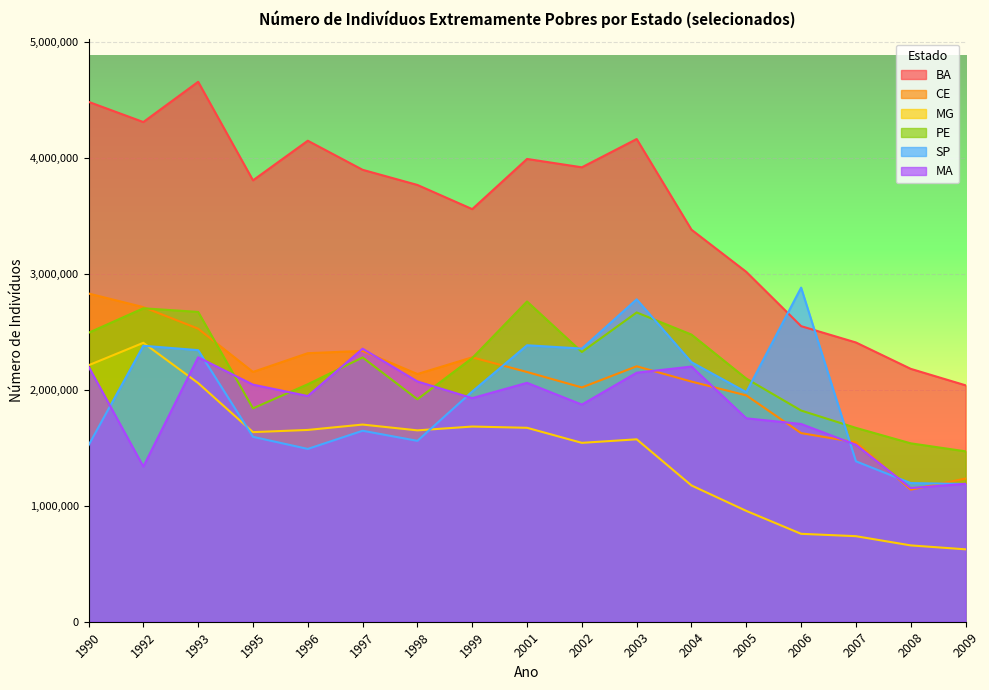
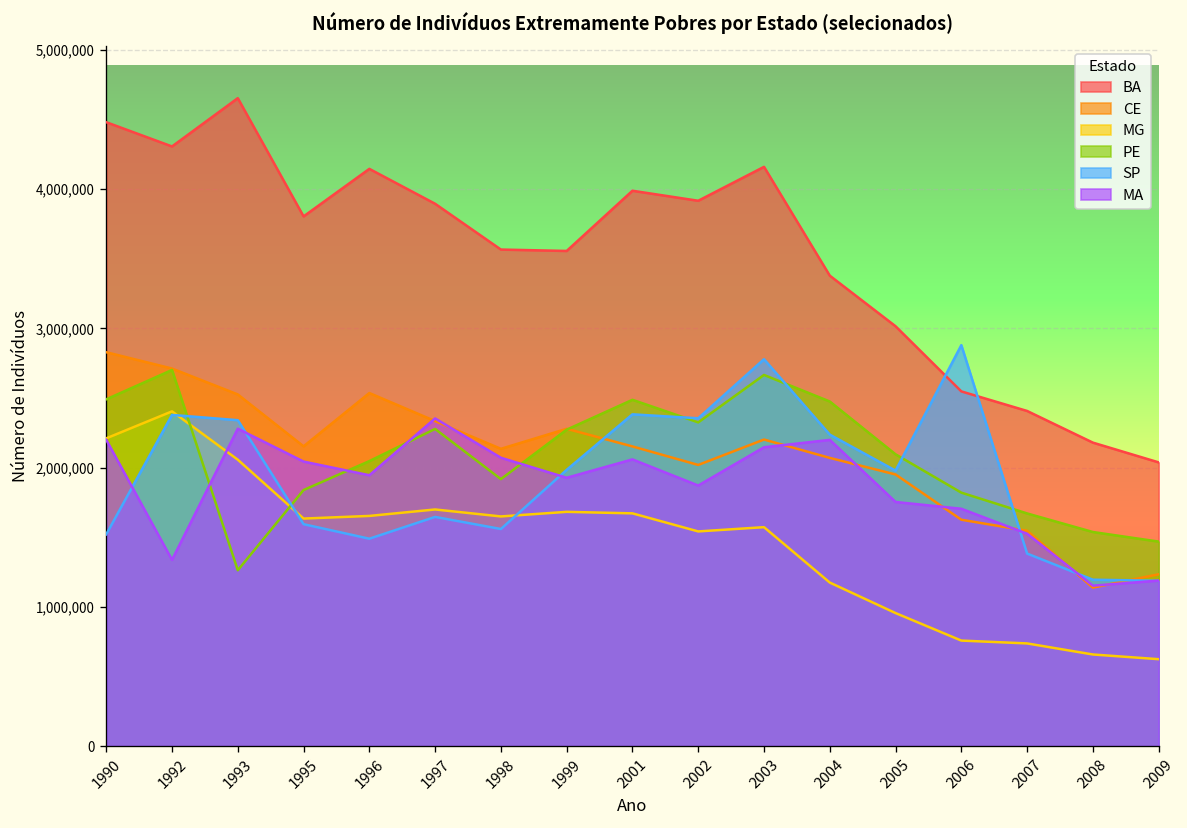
PE, 1993: 2,670,000 -> 1,260,000
CE, 1996: 2,310,000 -> 2,540,000
BA, 1998: 3,760,000 -> 3,570,000
PE, 2001: 2,760,000 -> 2,490,000
